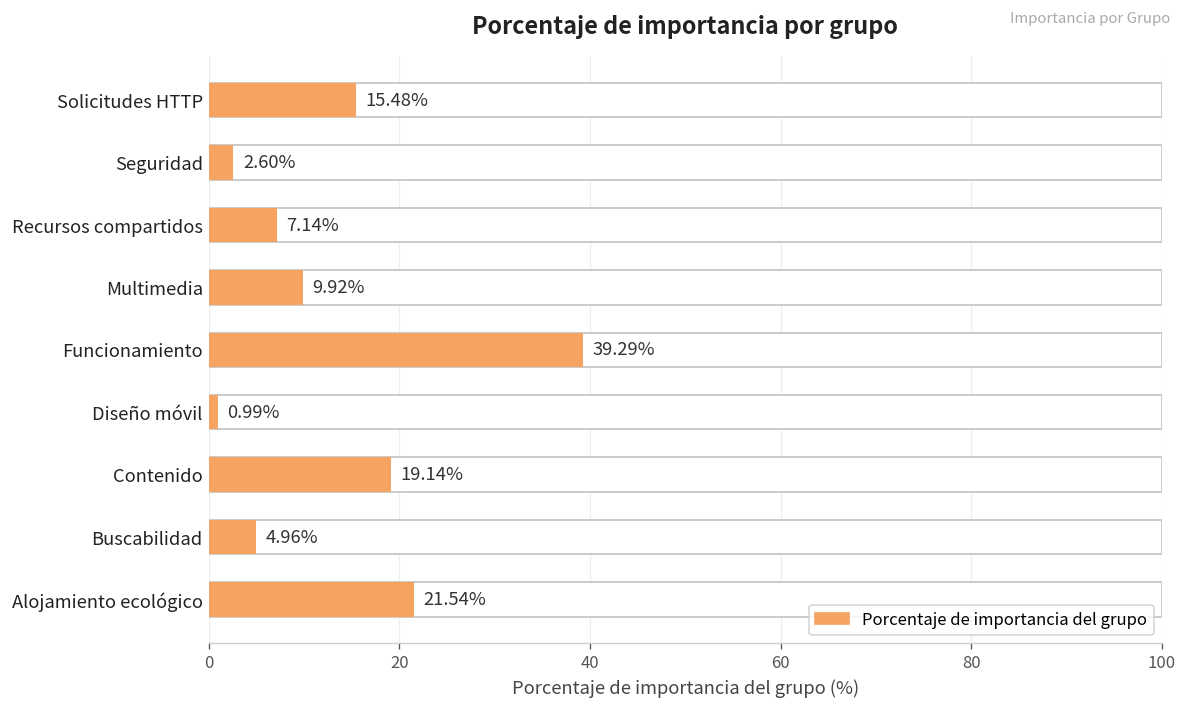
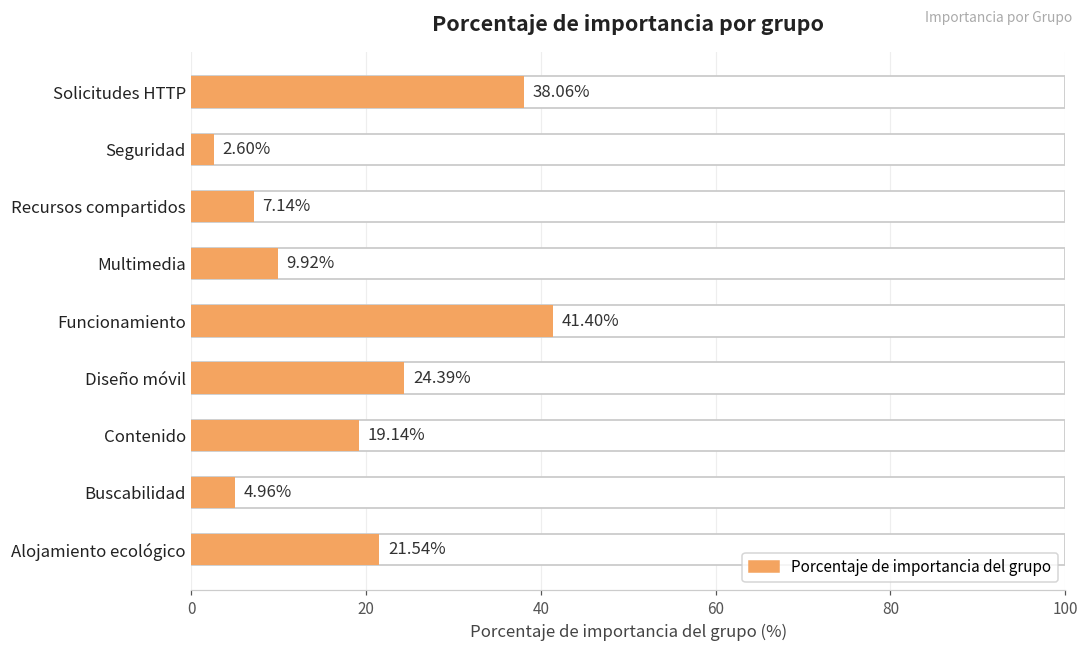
Porcentaje de importancia del grupo, Solicitudes HTTP: 15.48% -> 38.06%
Porcentaje de importancia del grupo, Funcionamiento: 39.29% -> 41.40%
Porcentaje de importancia del grupo, Diseño móvil: 0.99% -> 24.39%
